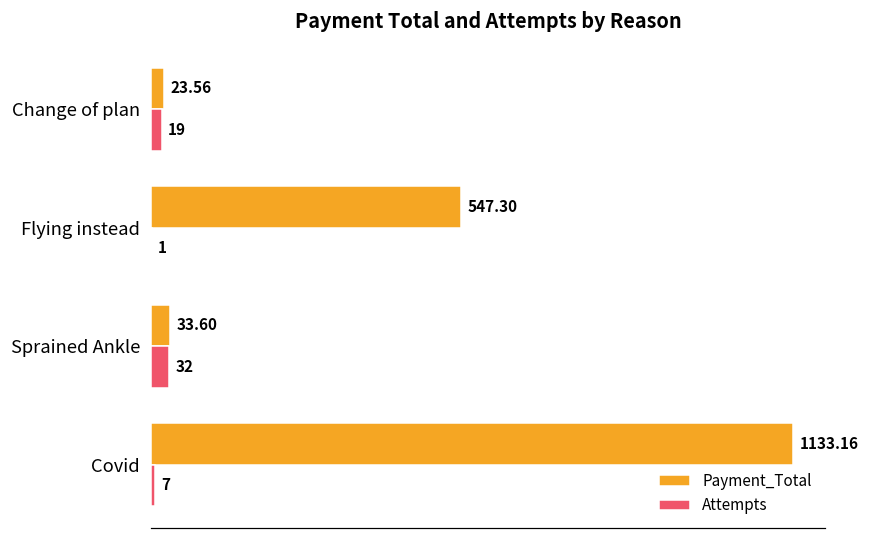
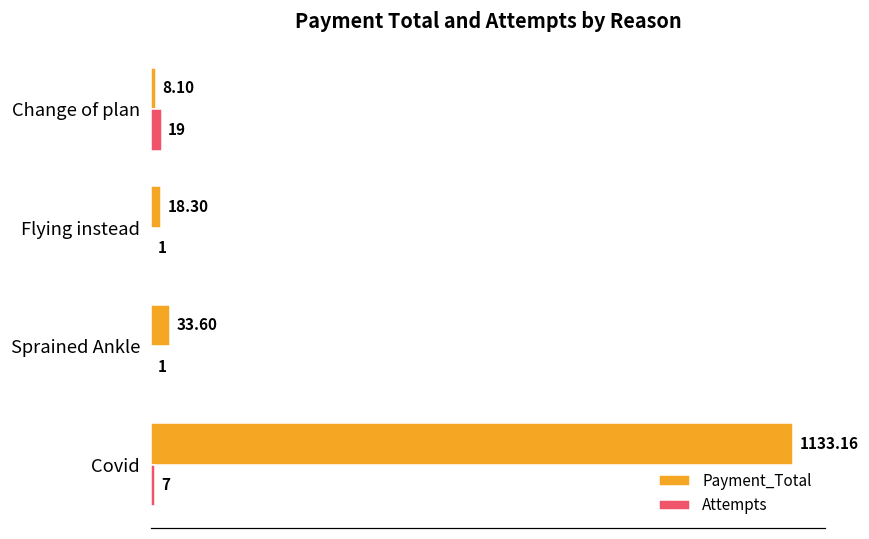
Payment_Total, Change of plan: 23.56 -> 8.10
Payment_Total, Flying instead: 547.30 -> 18.30
Attempts, Sprained Ankle: 32 -> 1
